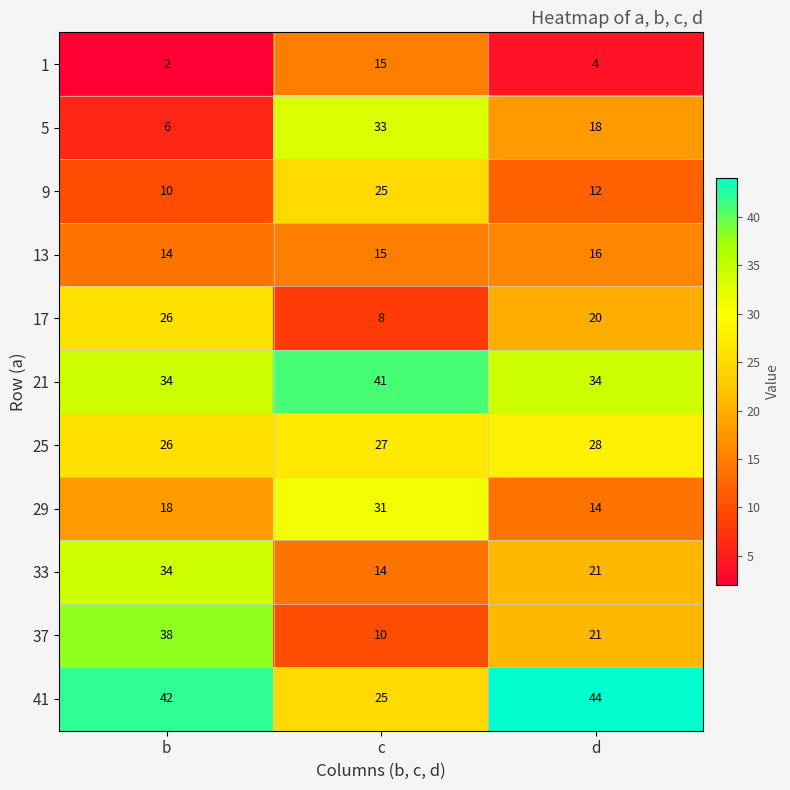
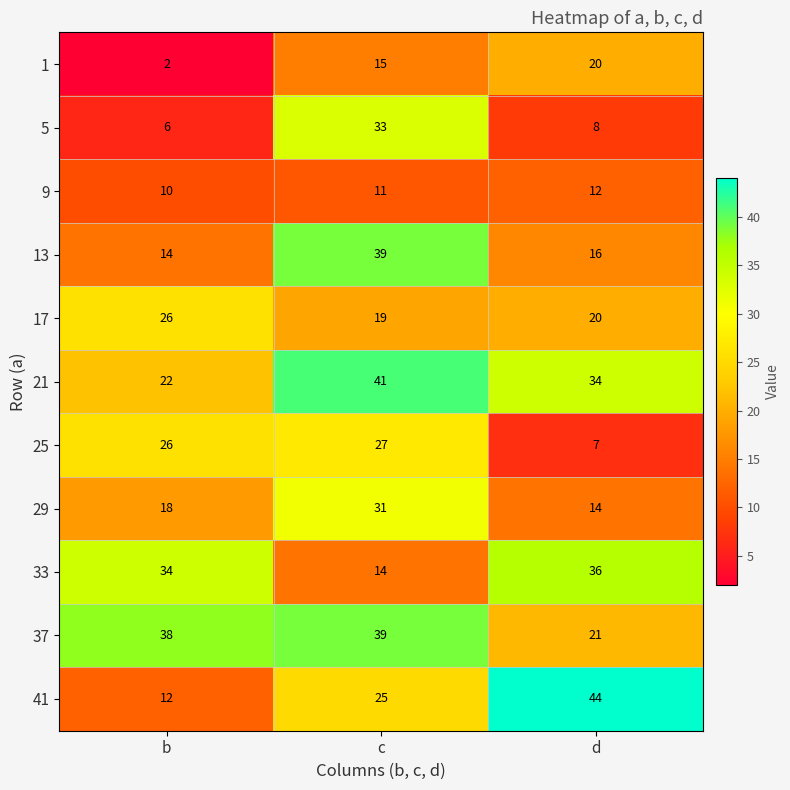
1, d: 4 -> 20
5, d: 18 -> 8
9, c: 25 -> 11
13, c: 15 -> 39
17, c: 8 -> 19
21, b: 34 -> 22
25, d: 28 -> 7
33, d: 21 -> 36
37, c: 10 -> 39
41, b: 42 -> 12
